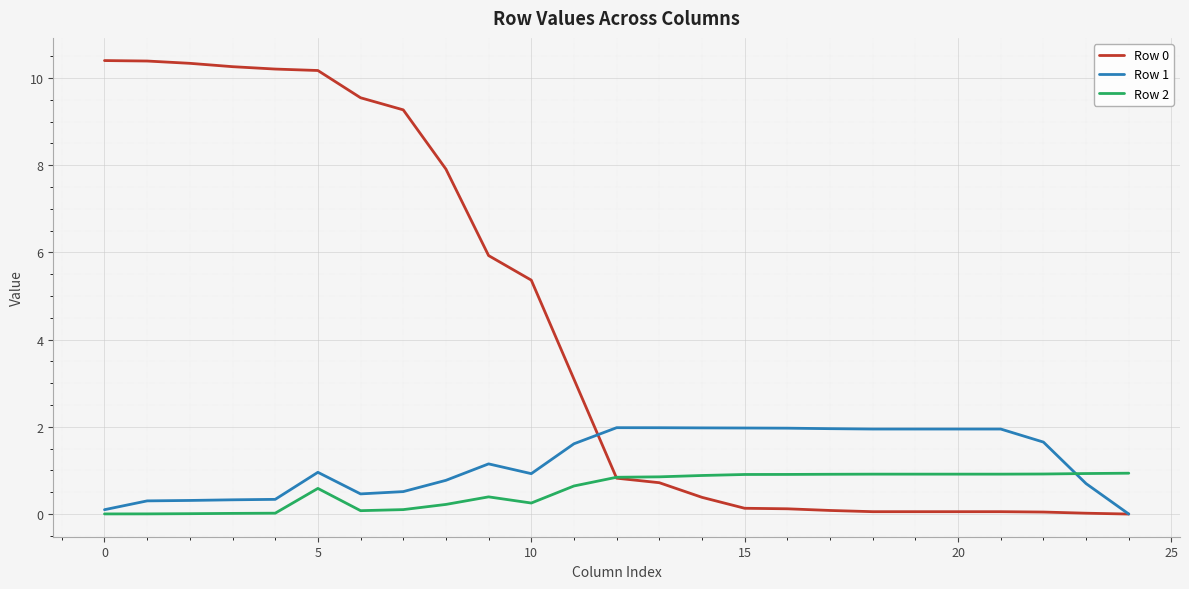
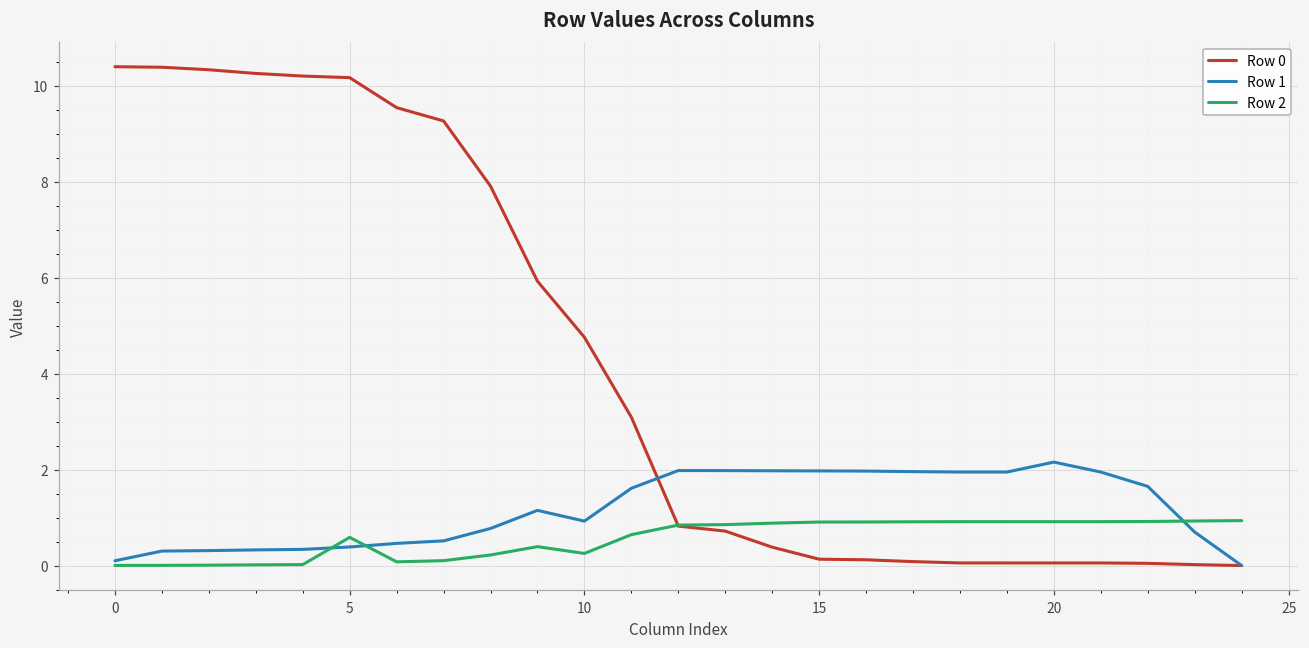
Row 1, 5: 1.0 -> 0.4
Row 0, 10: 5.4 -> 4.8
Row 1, 20: 1.9 -> 2.2
